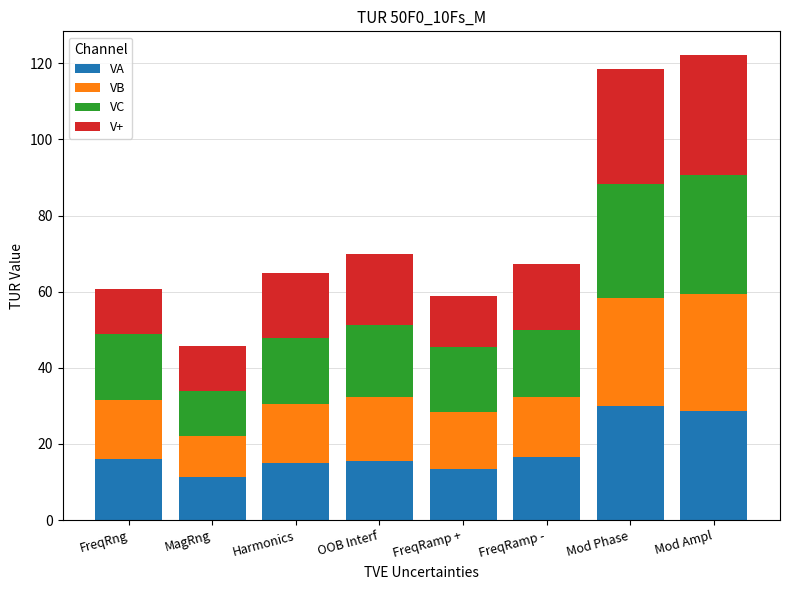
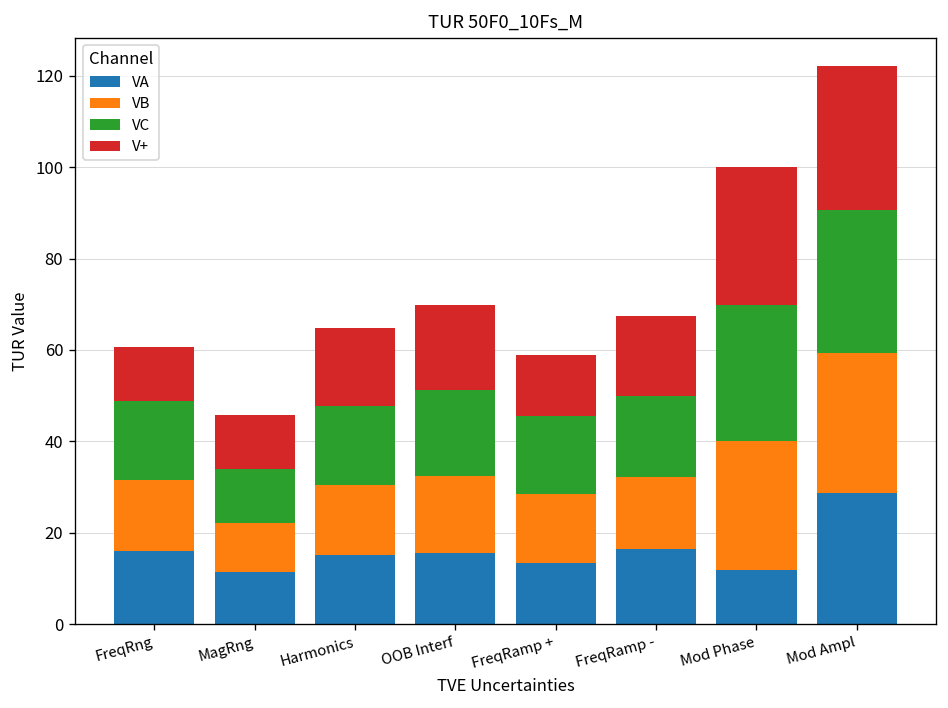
VA, Mod Phase: 30 -> 12
